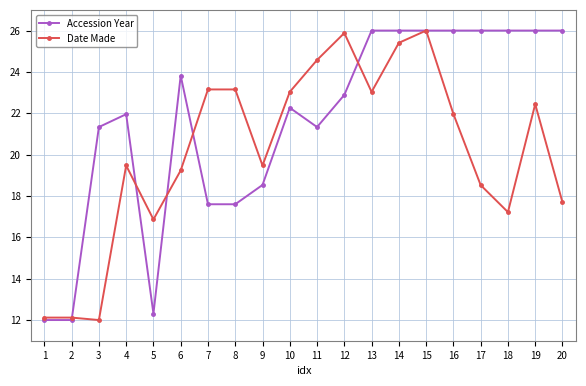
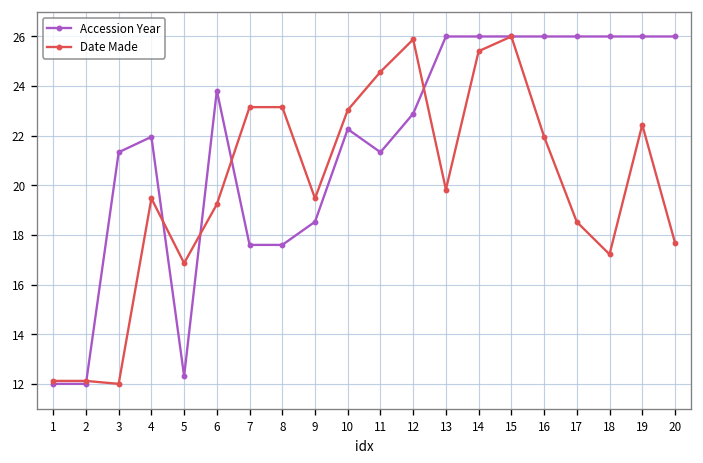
Date Made, 13: 23.0 -> 19.8
